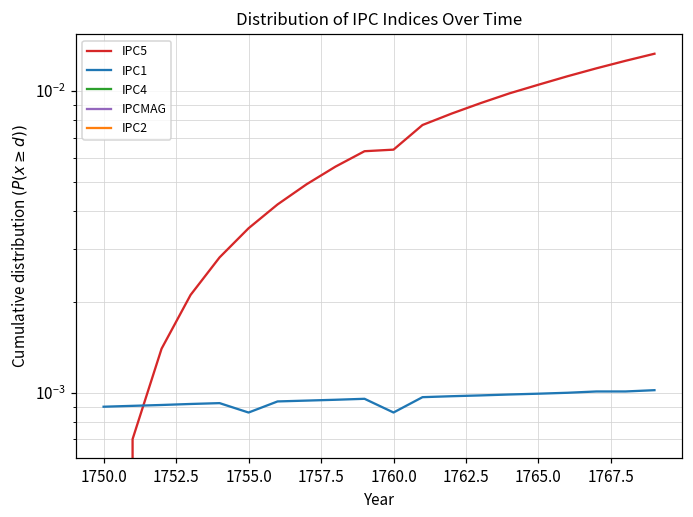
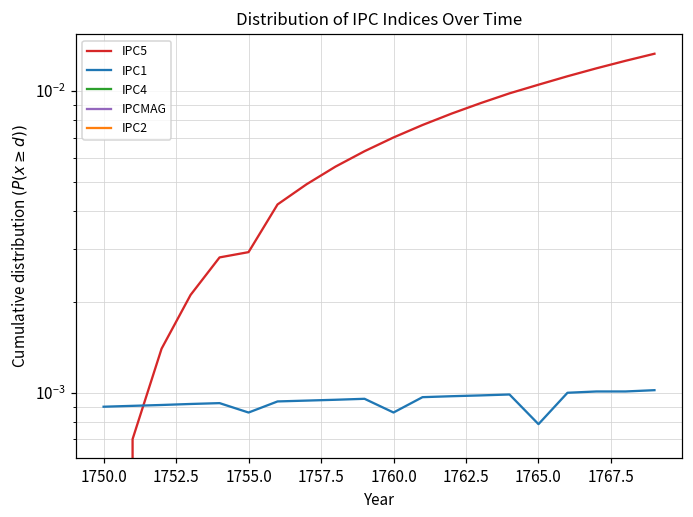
IPC5, 1755.0: 0.0035 -> 0.0029
IPC5, 1760.0: 0.0064 -> 0.0070
IPC1, 1765.0: 0.00099 -> 0.00079
